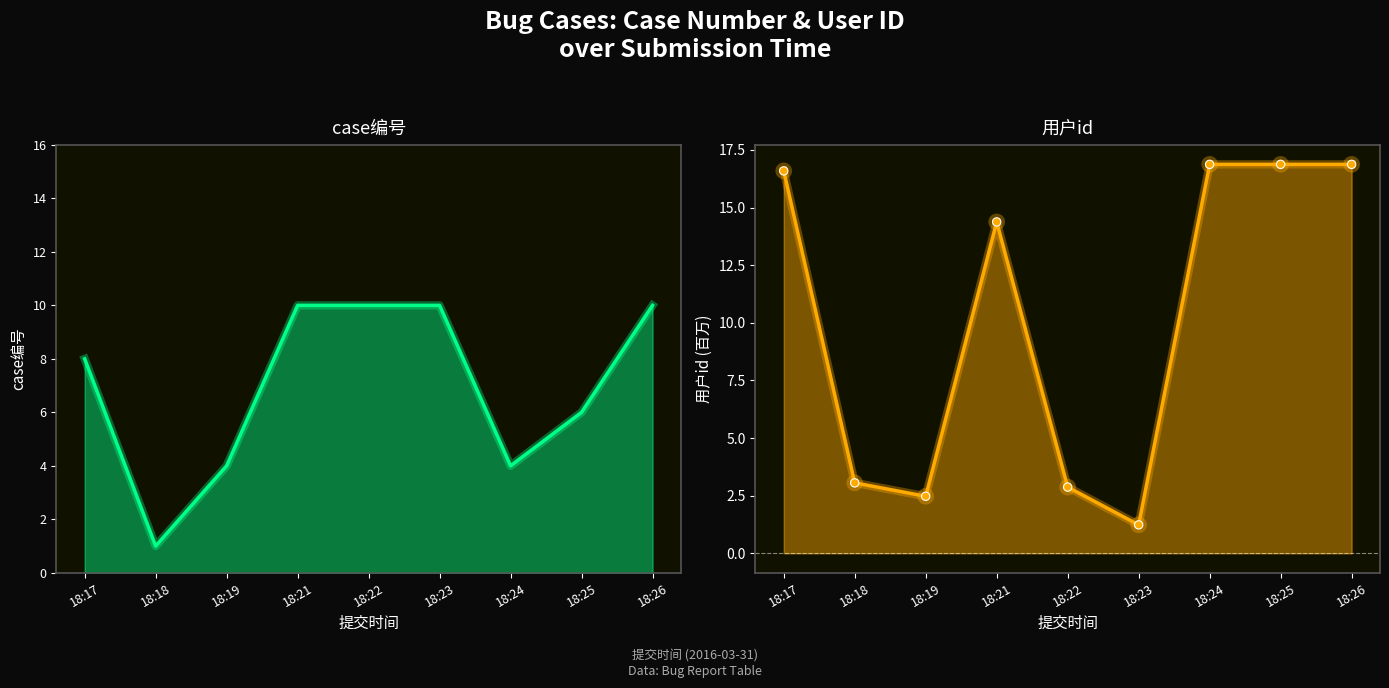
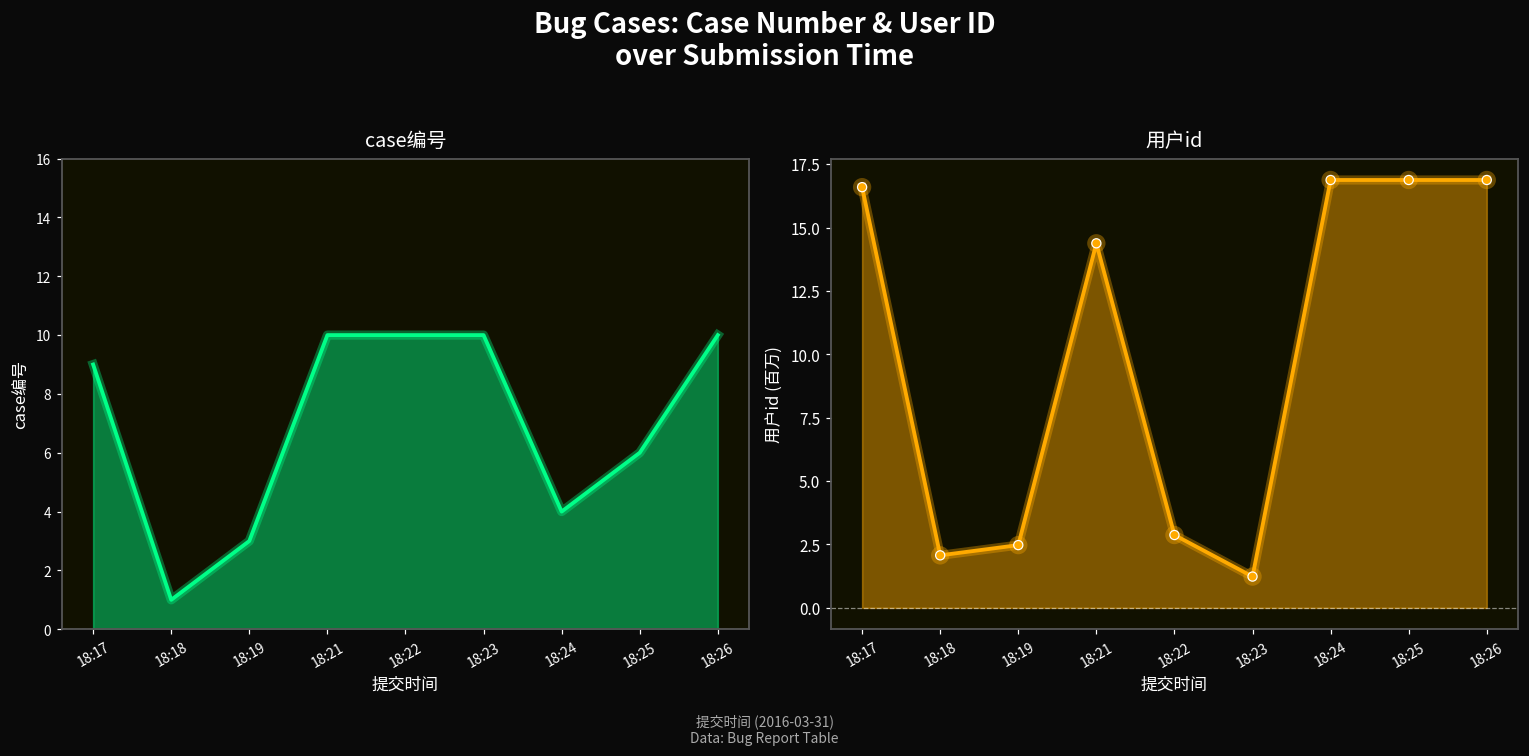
case编号, 18:17: 8 -> 9
case编号, 18:19: 4 -> 3
用户id, 18:18: 3.1 -> 2.1
